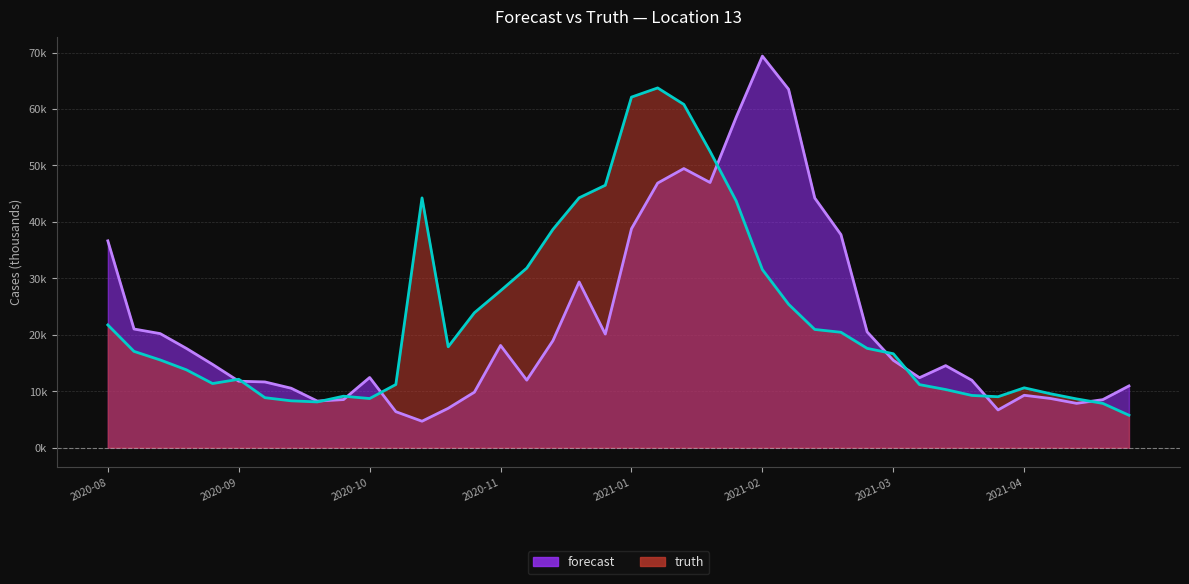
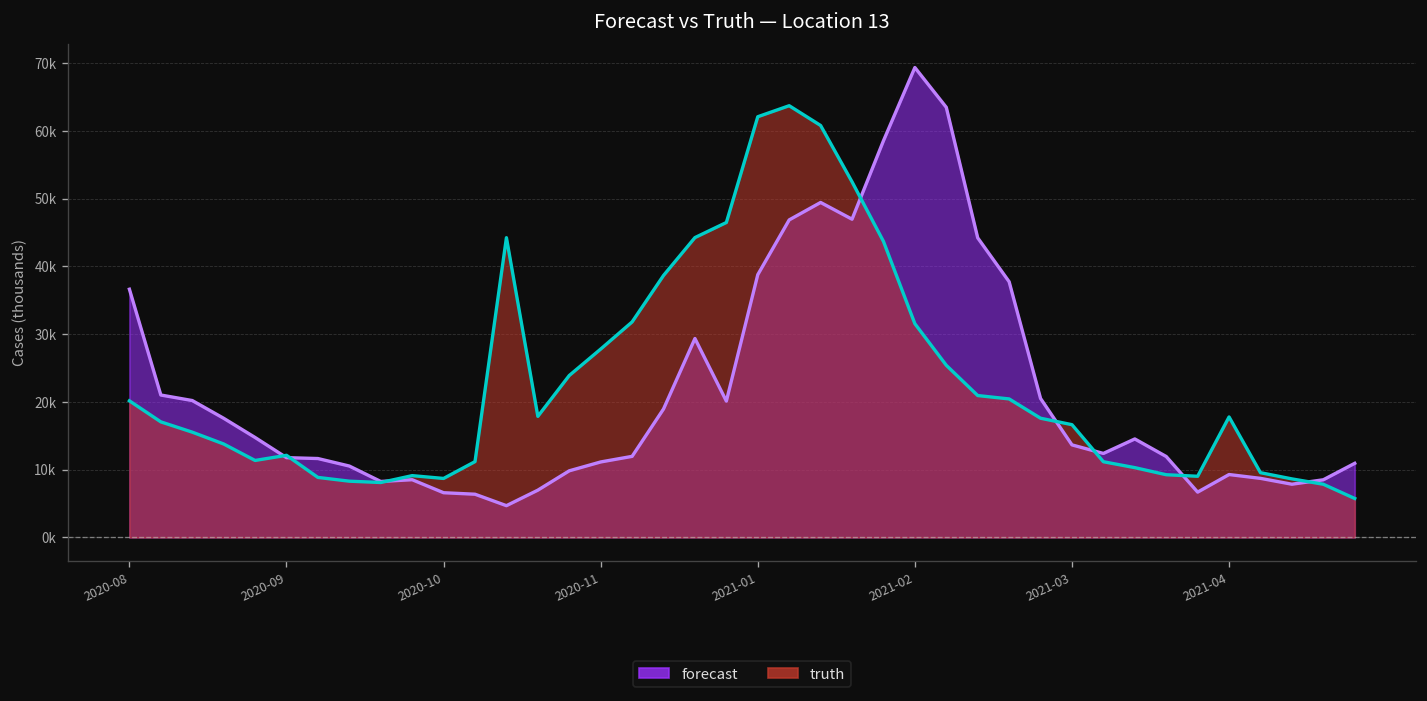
truth, 2020-08: 22000 -> 20000
forecast, 2020-10: 12000 -> 7000
forecast, 2020-11: 18000 -> 11000
forecast, 2021-03: 15000 -> 14000
truth, 2021-04: 11000 -> 18000
